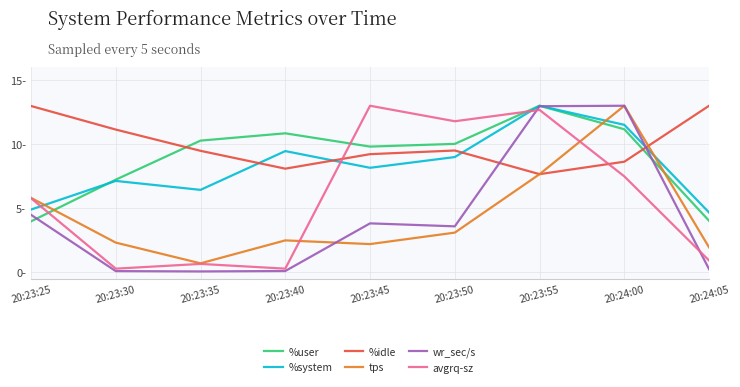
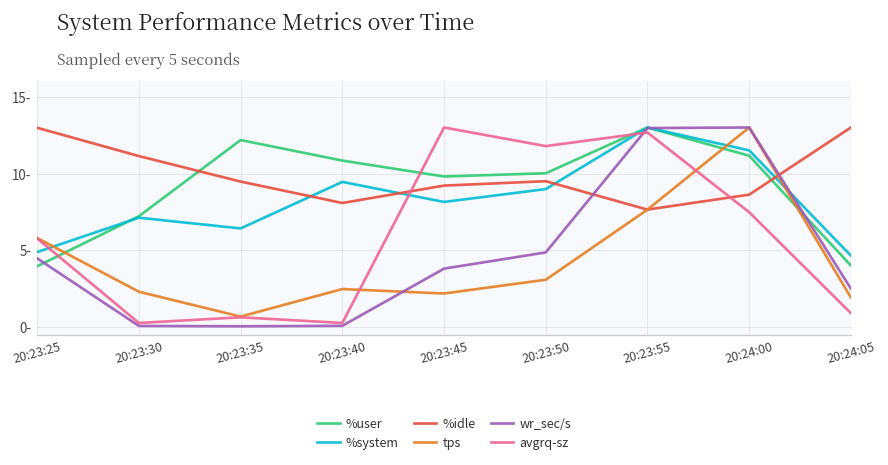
%user, 20:23:35: 10.3- -> 12.2-
wr_sec/s, 20:23:50: 3.6- -> 4.9-
wr_sec/s, 20:24:05: 0.2- -> 2.5-
